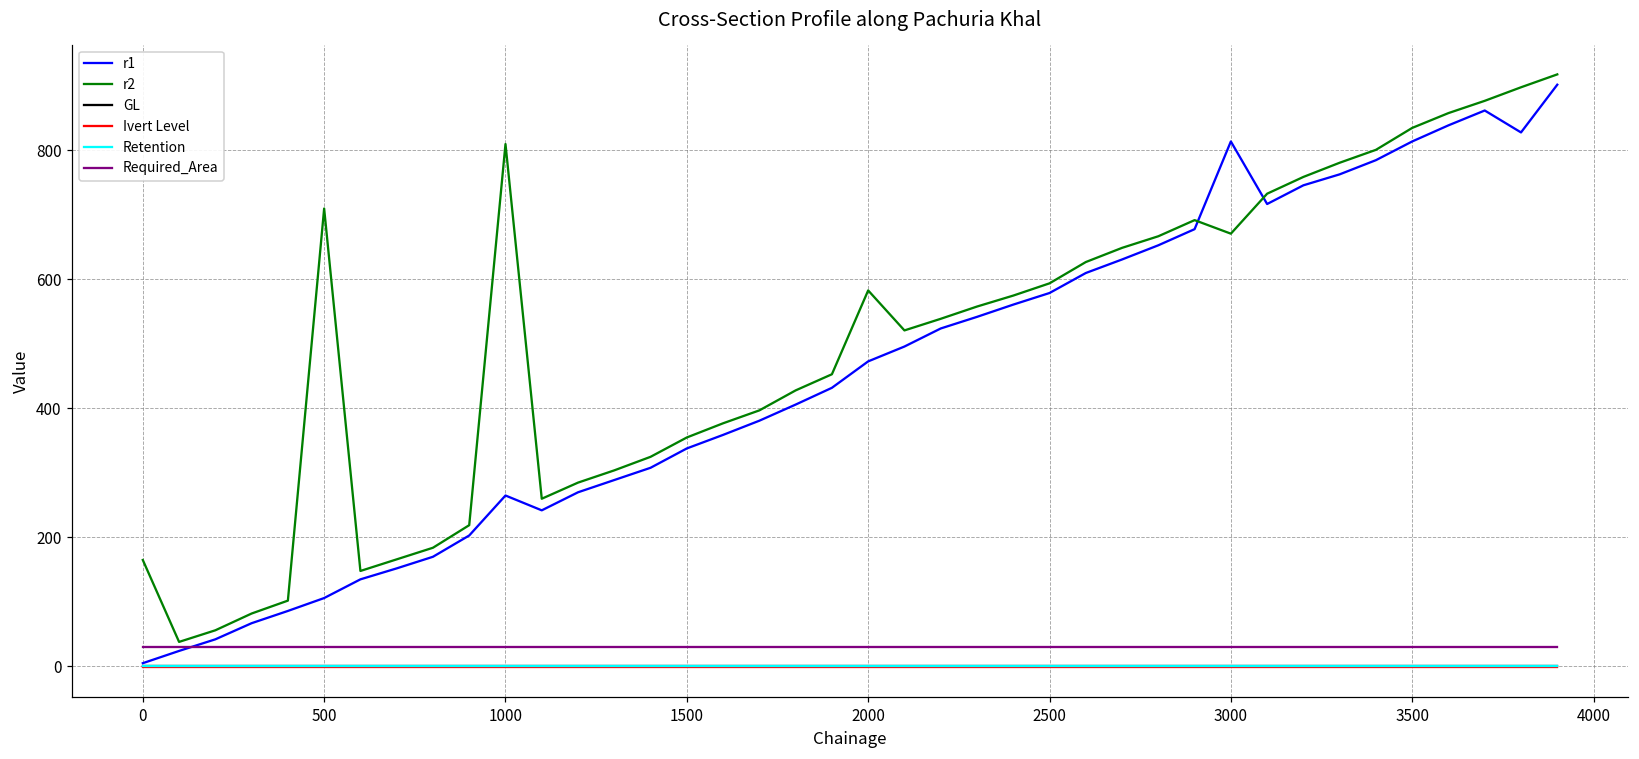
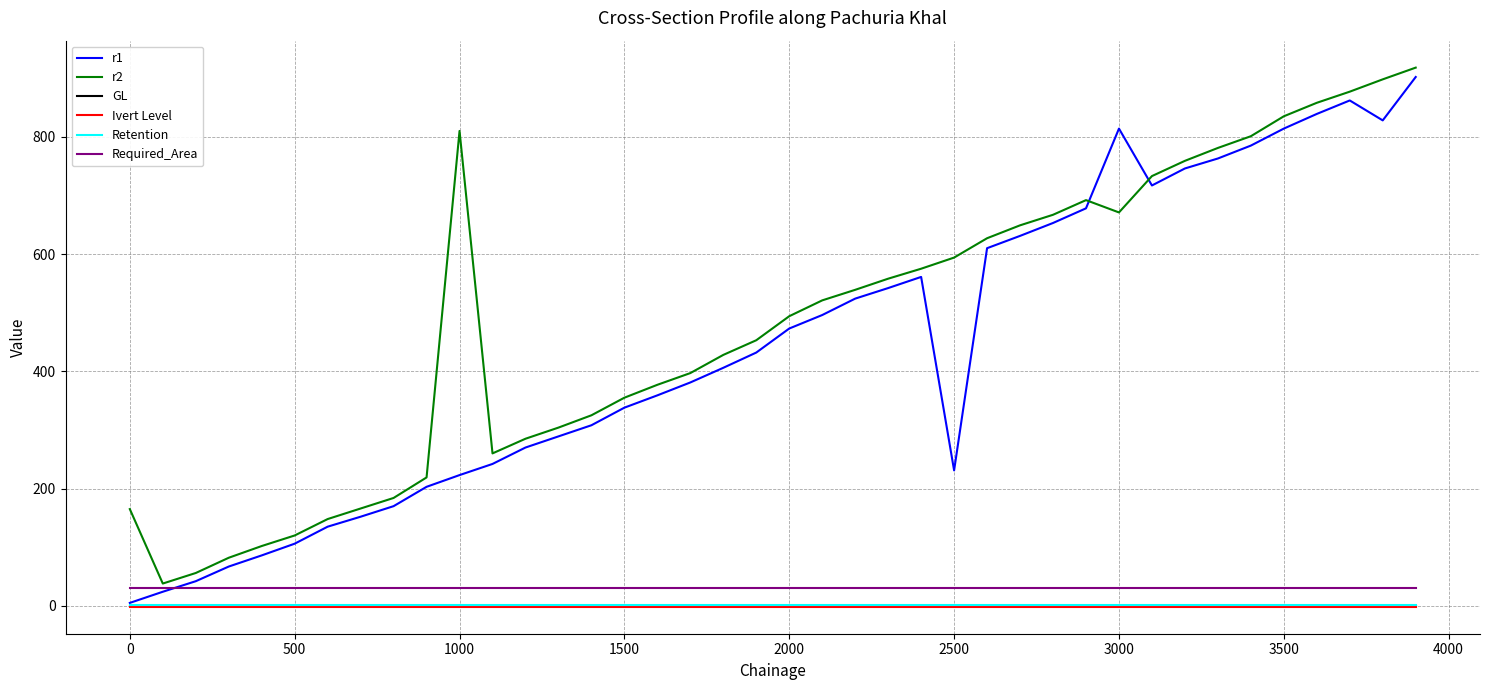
r2, 500: 710 -> 120
r1, 1000: 270 -> 220
r2, 2000: 580 -> 490
r1, 2500: 580 -> 230
